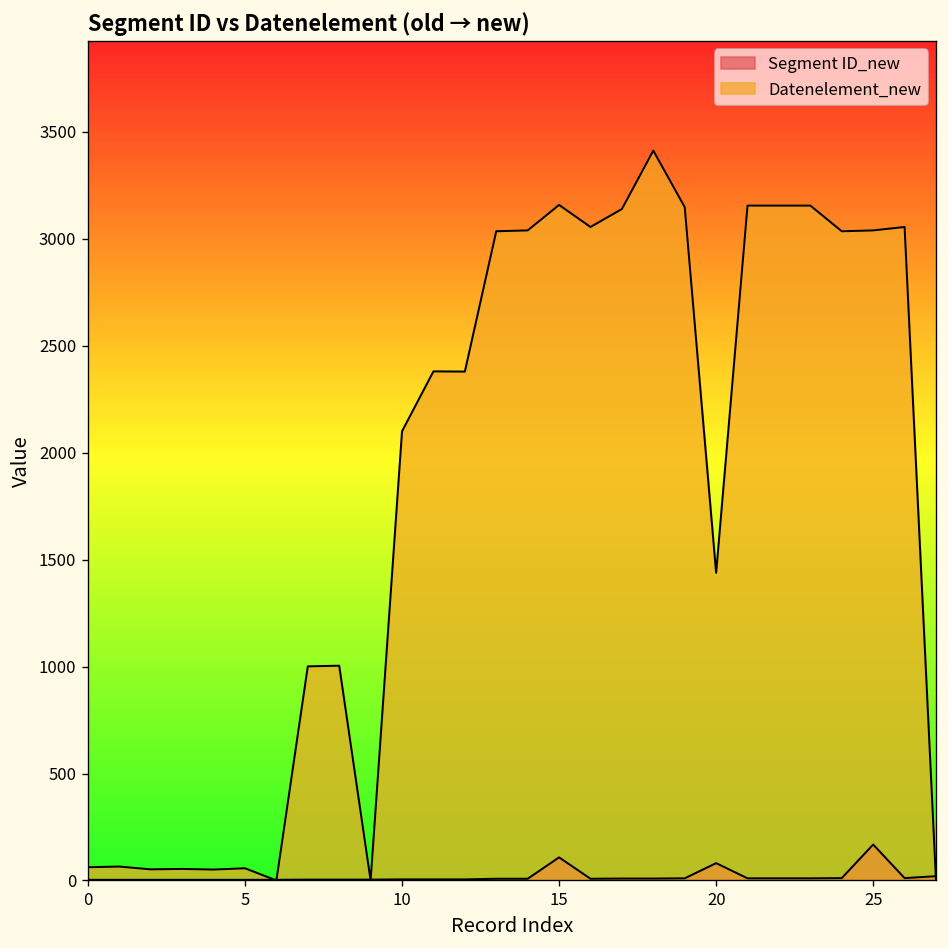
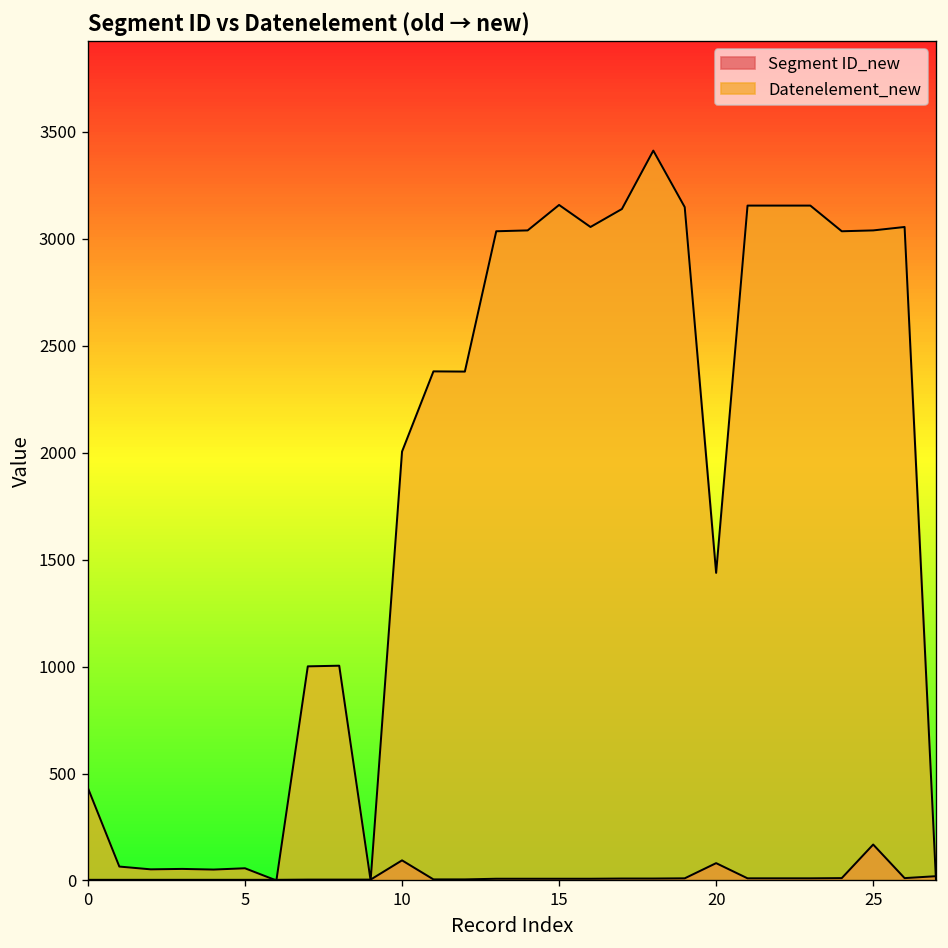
Datenelement_new, 0: 60 -> 430
Segment ID_new, 10: 10 -> 90
Datenelement_new, 10: 2100 -> 2010
Segment ID_new, 15: 110 -> 10
